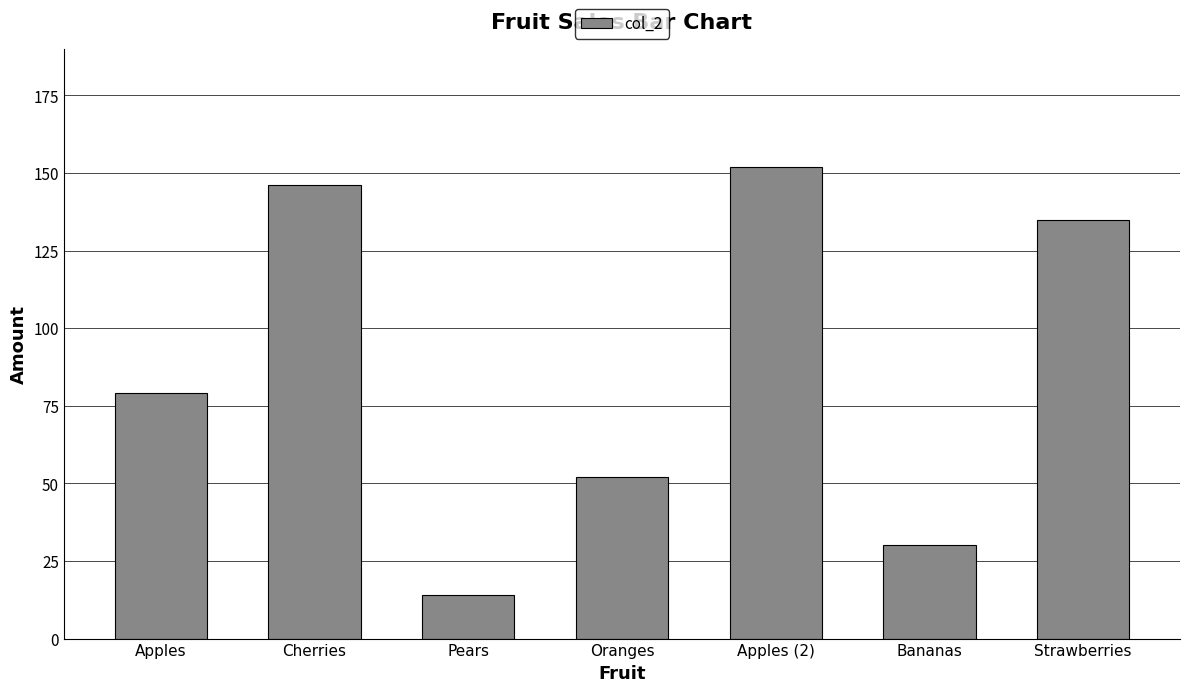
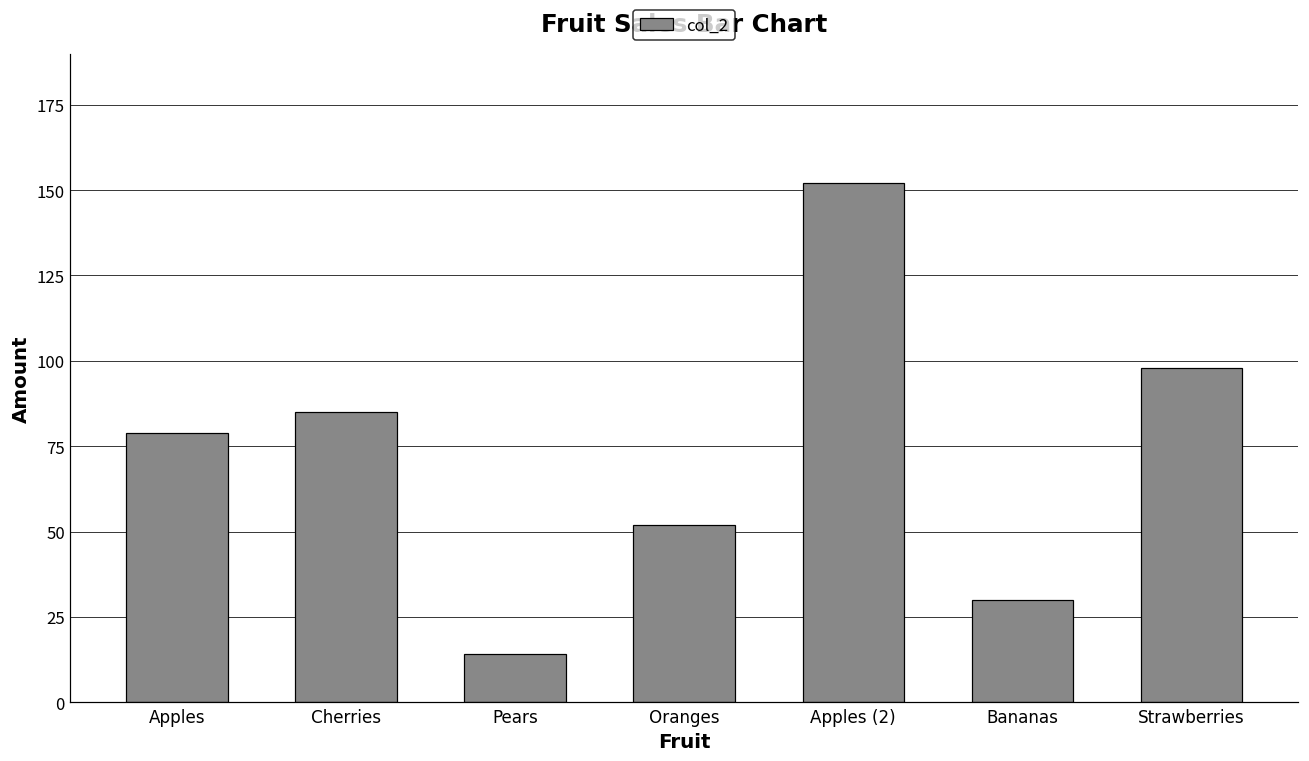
Cherries: 146 -> 85
Strawberries: 135 -> 98
